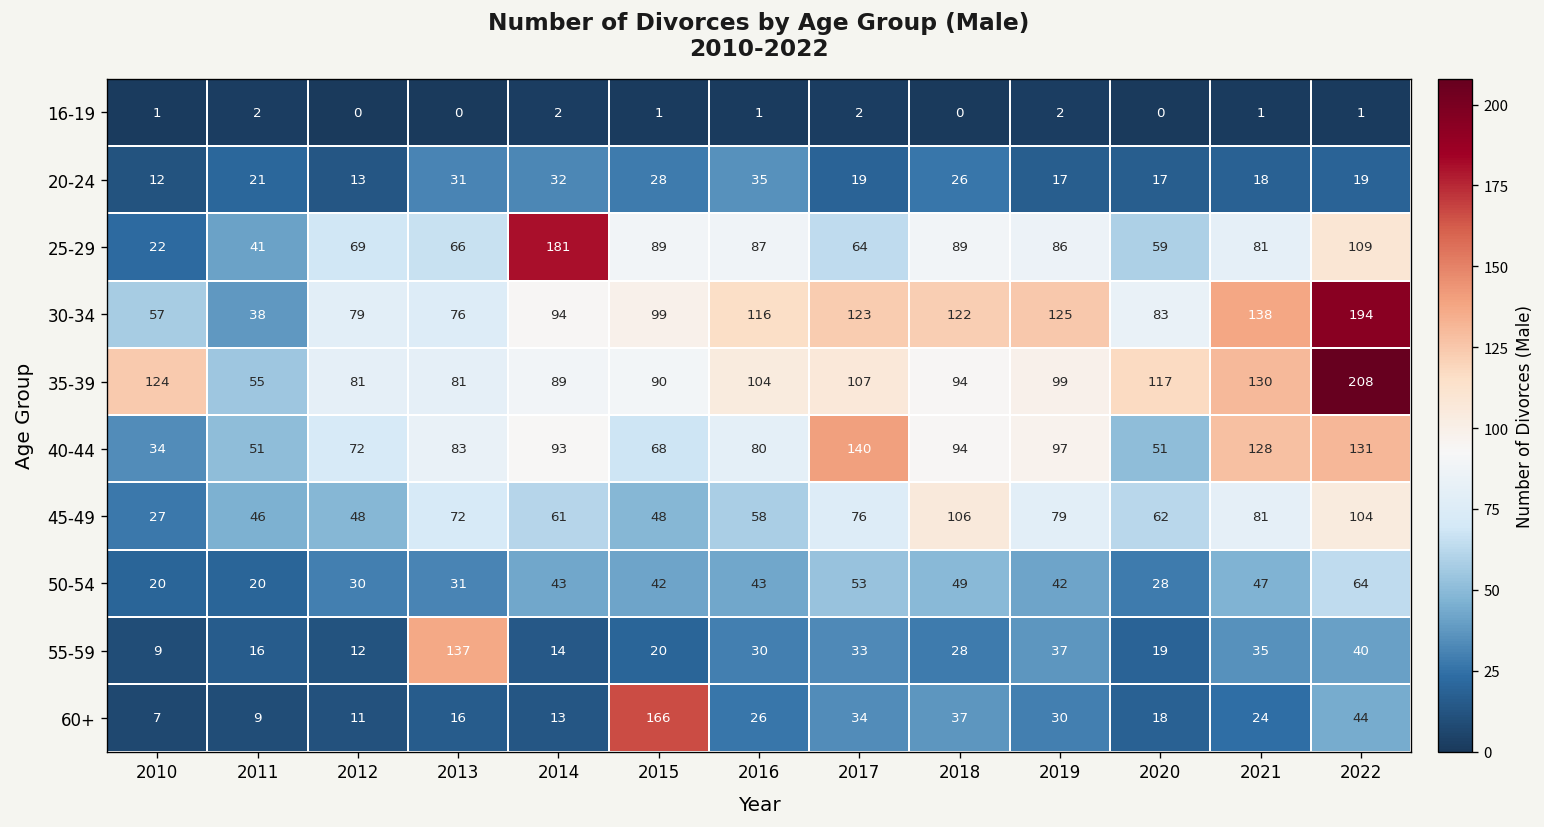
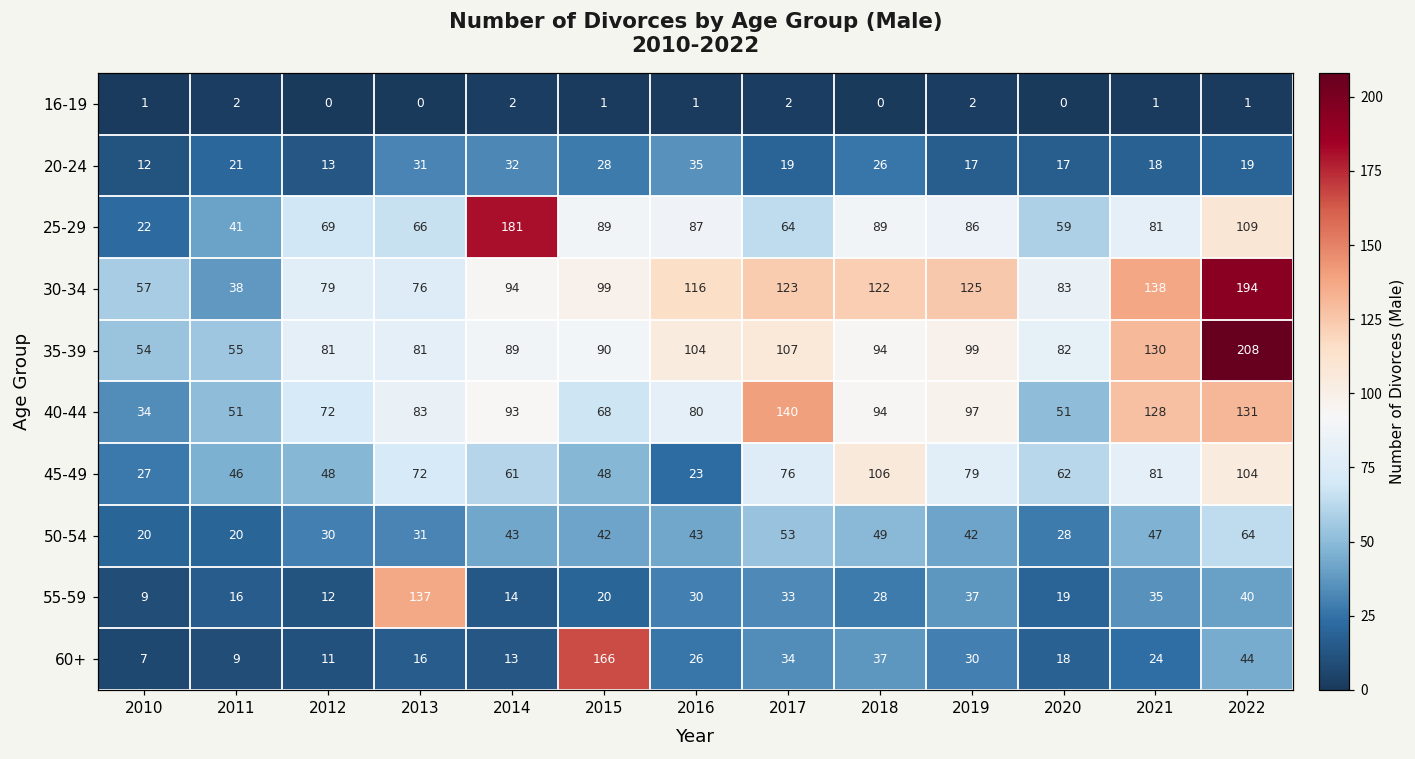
35-39, 2010: 124 -> 54
35-39, 2020: 117 -> 82
45-49, 2016: 58 -> 23
